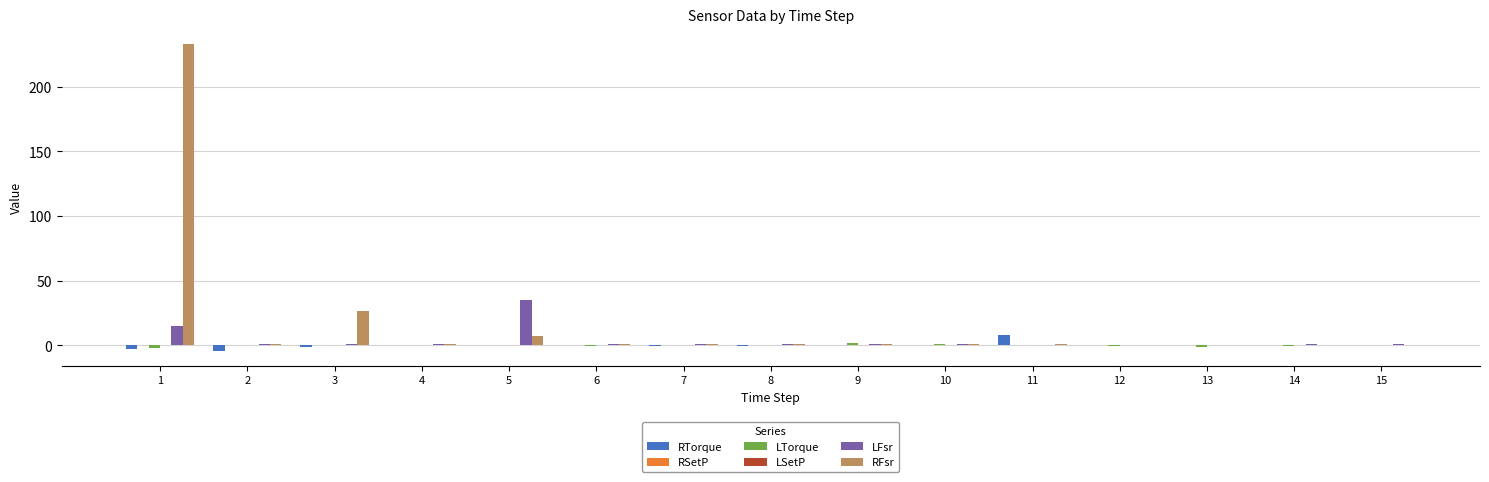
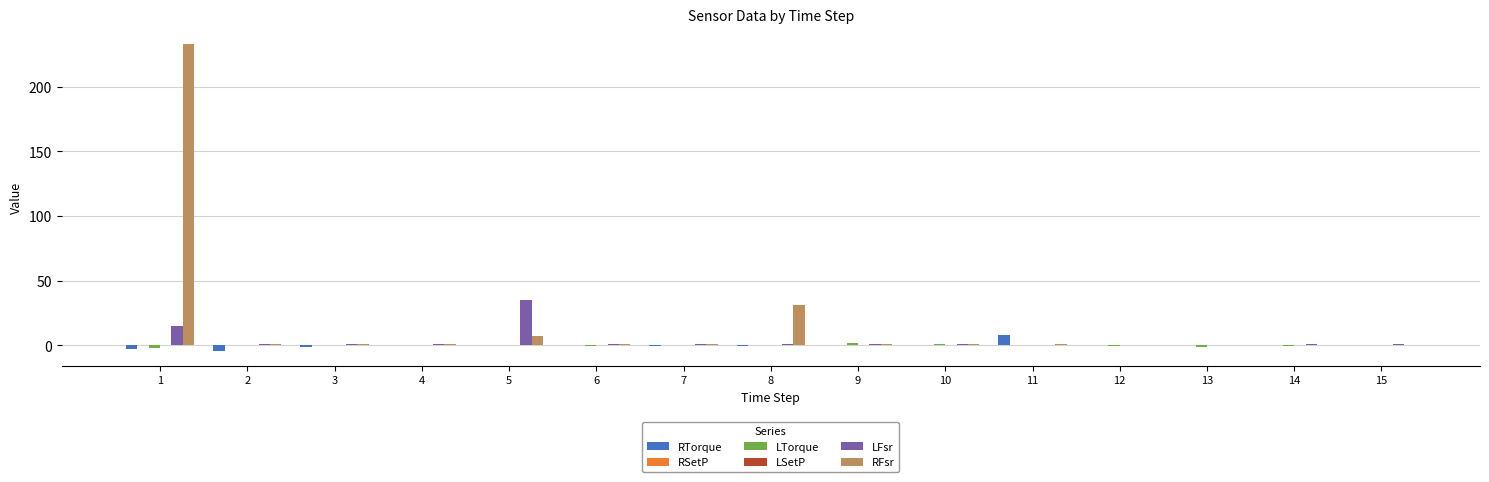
RFsr, 3: 26 -> 1
RFsr, 8: 1 -> 31
